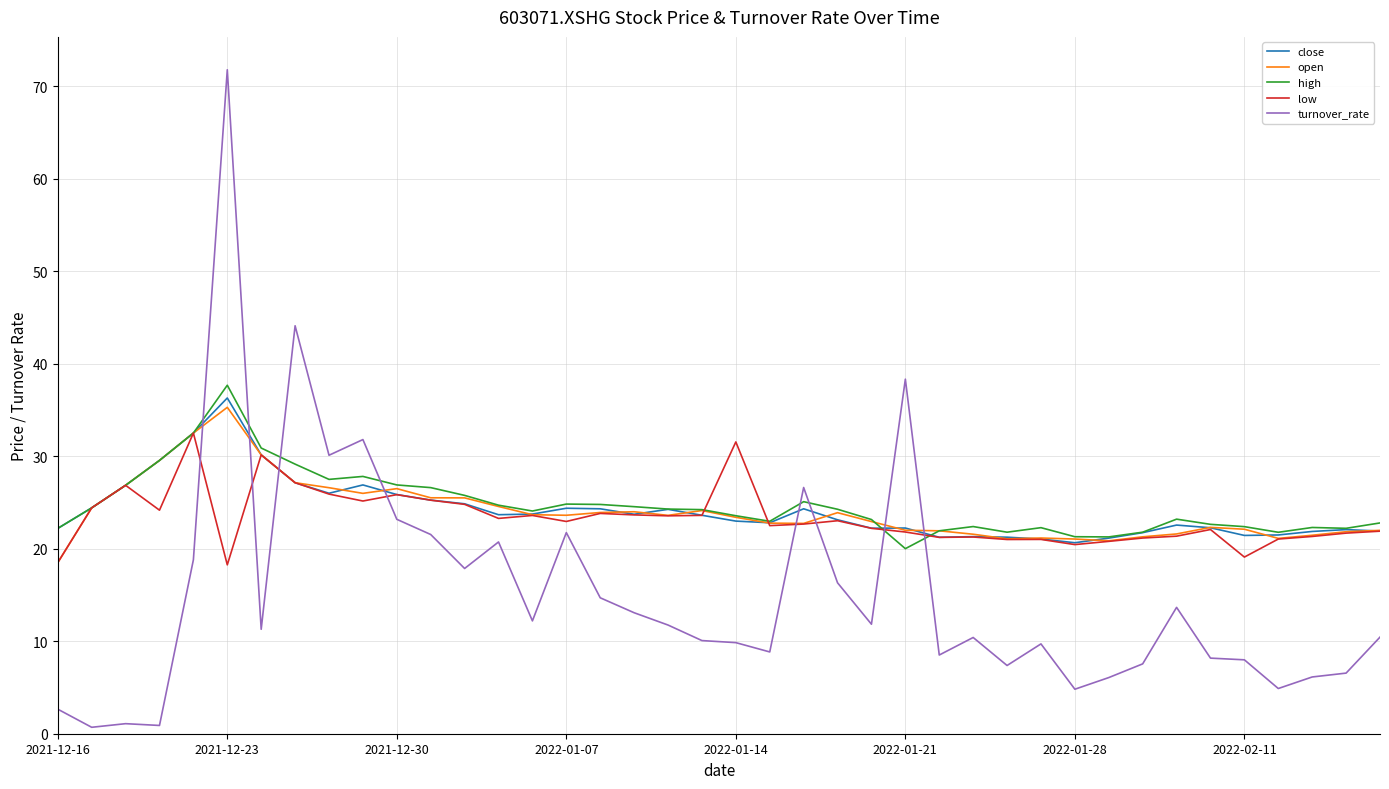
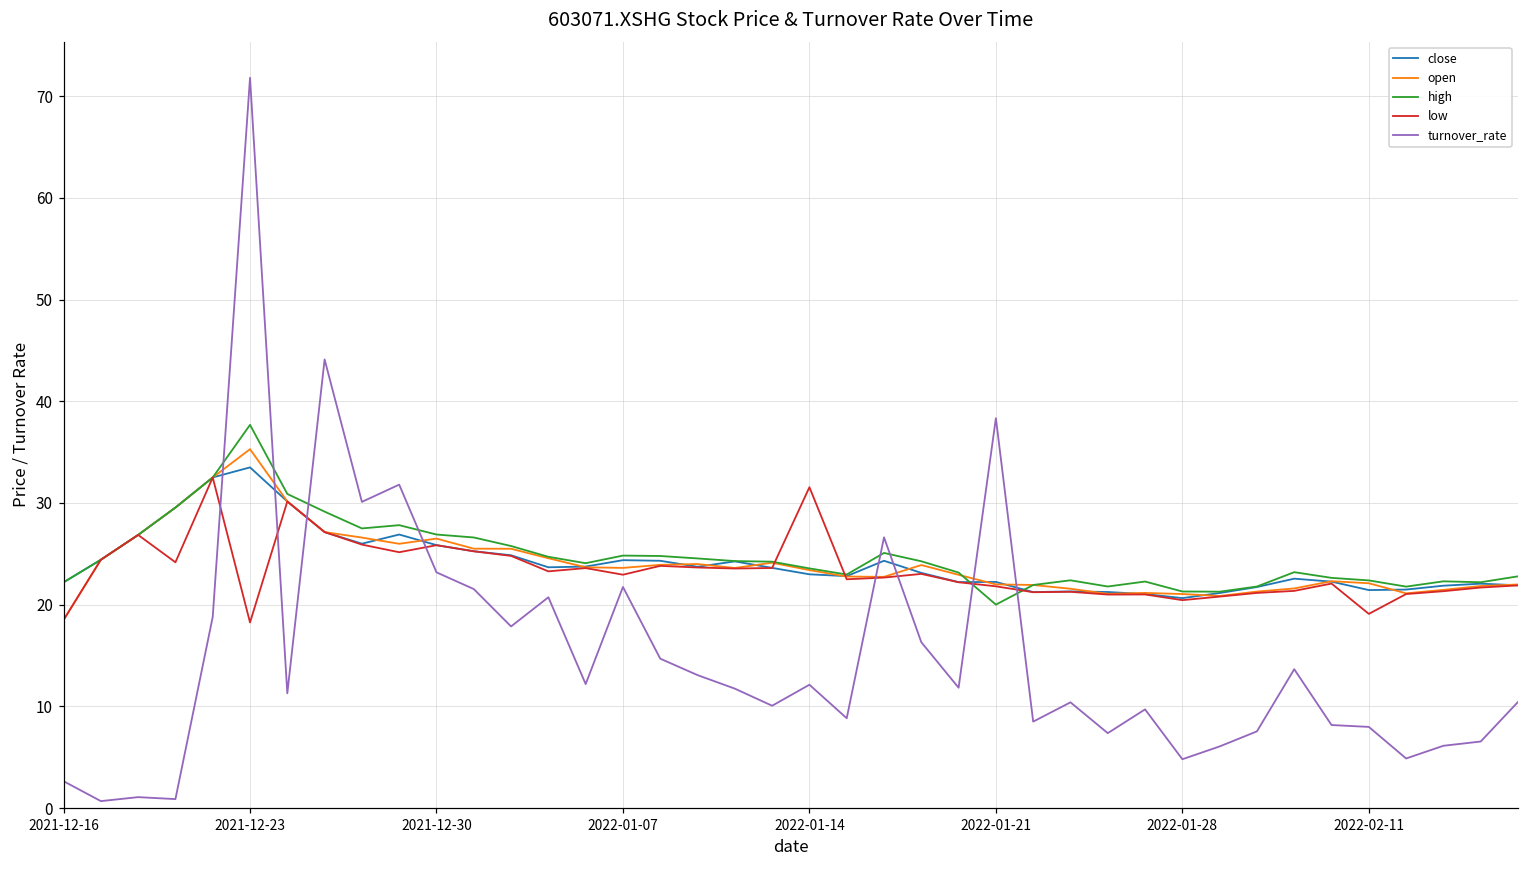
close, 2021-12-23: 36 -> 34
turnover_rate, 2022-01-14: 10 -> 12
